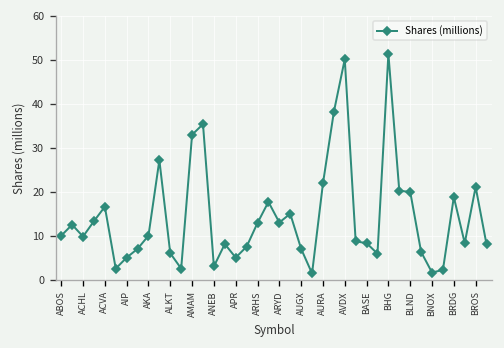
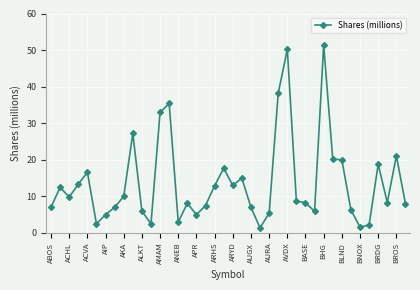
ABOS: 10 -> 7
AURA: 22 -> 5
